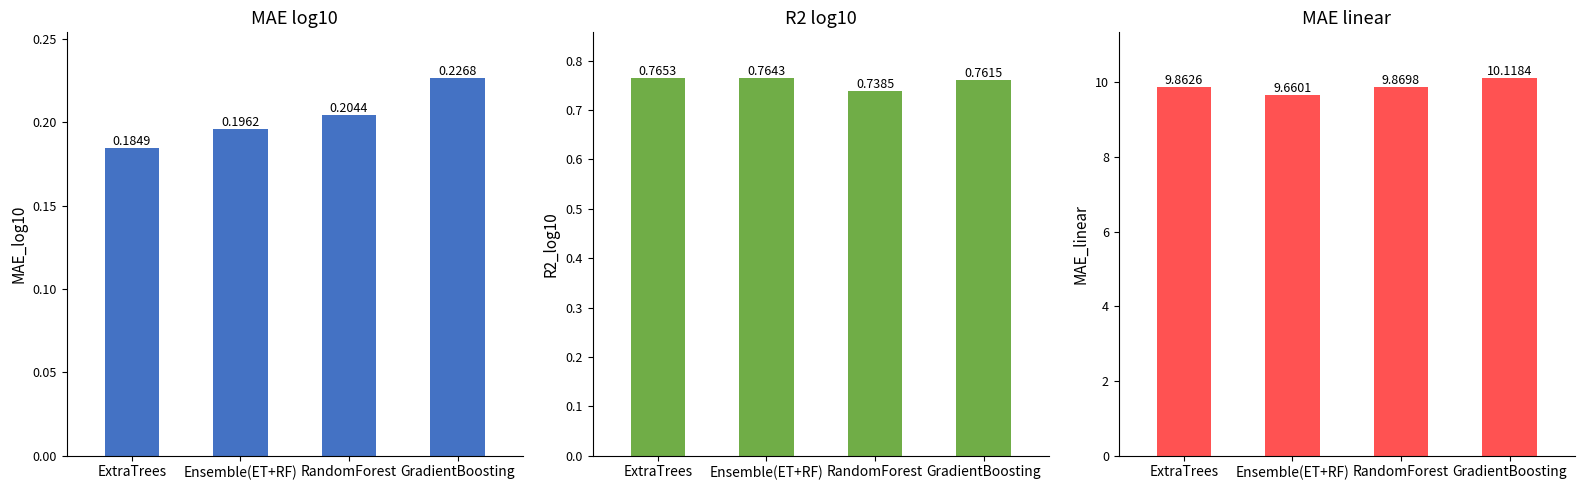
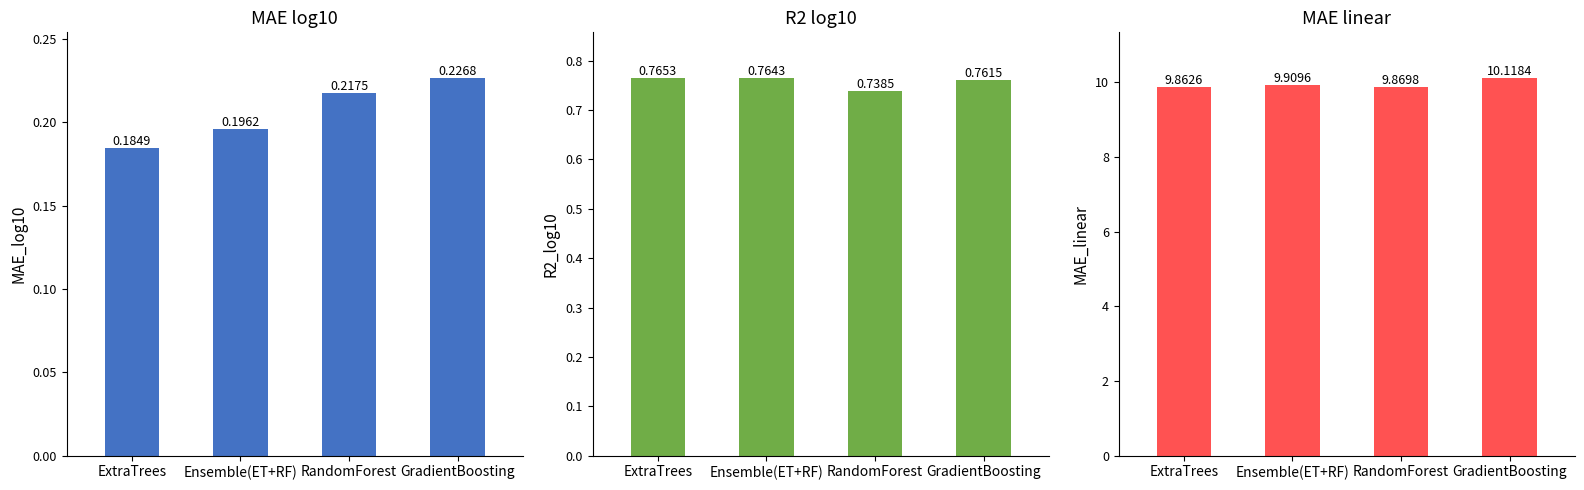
MAE log10, RandomForest: 0.2044 -> 0.2175
MAE linear, Ensemble(ET+RF): 9.6601 -> 9.9096
